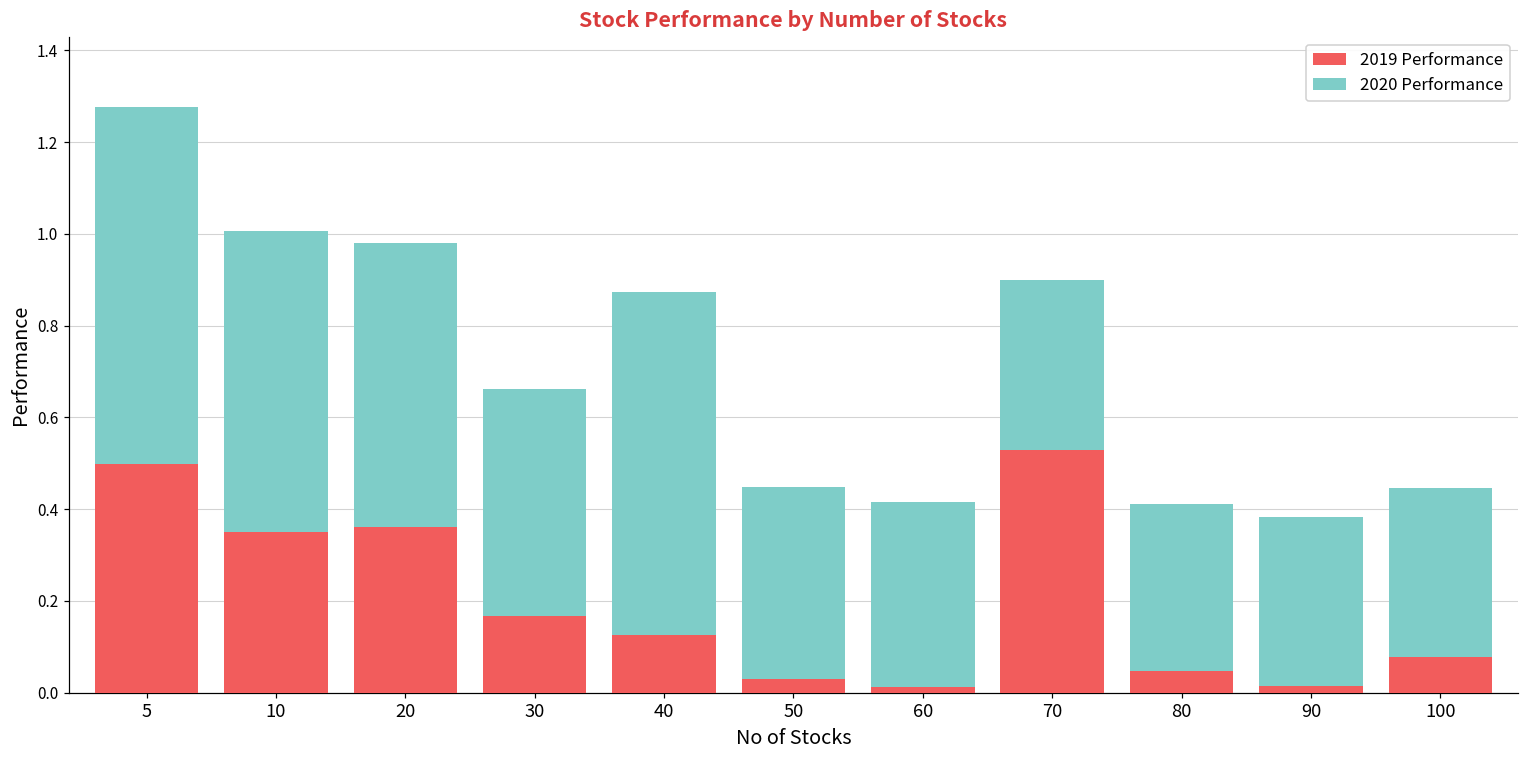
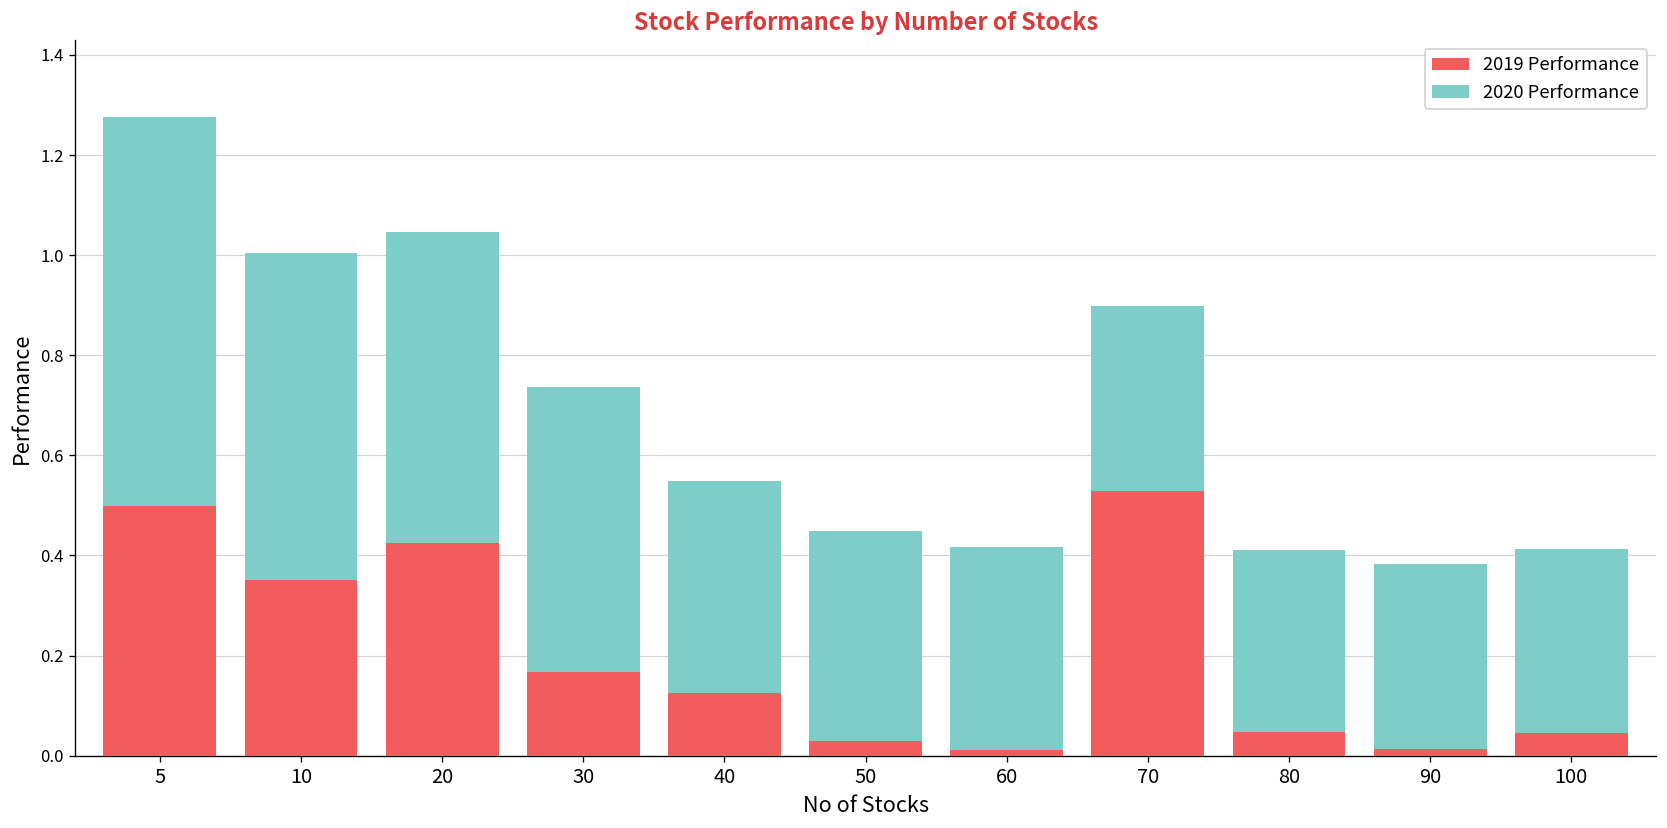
2019 Performance, 20: 0.36 -> 0.43
2020 Performance, 30: 0.49 -> 0.57
2020 Performance, 40: 0.75 -> 0.42
2019 Performance, 100: 0.08 -> 0.04
